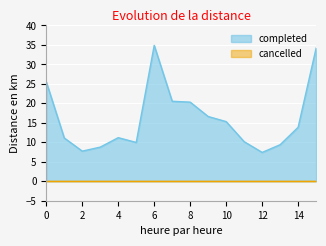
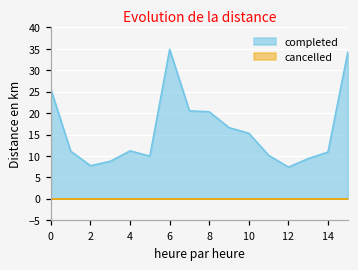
completed, 14: 14 -> 11
